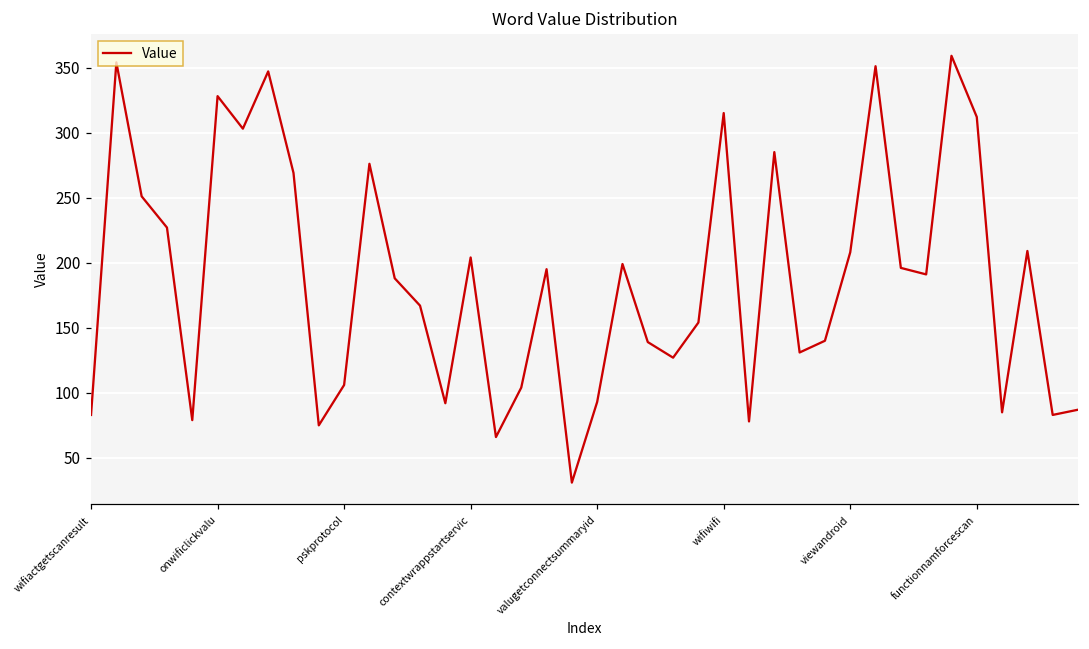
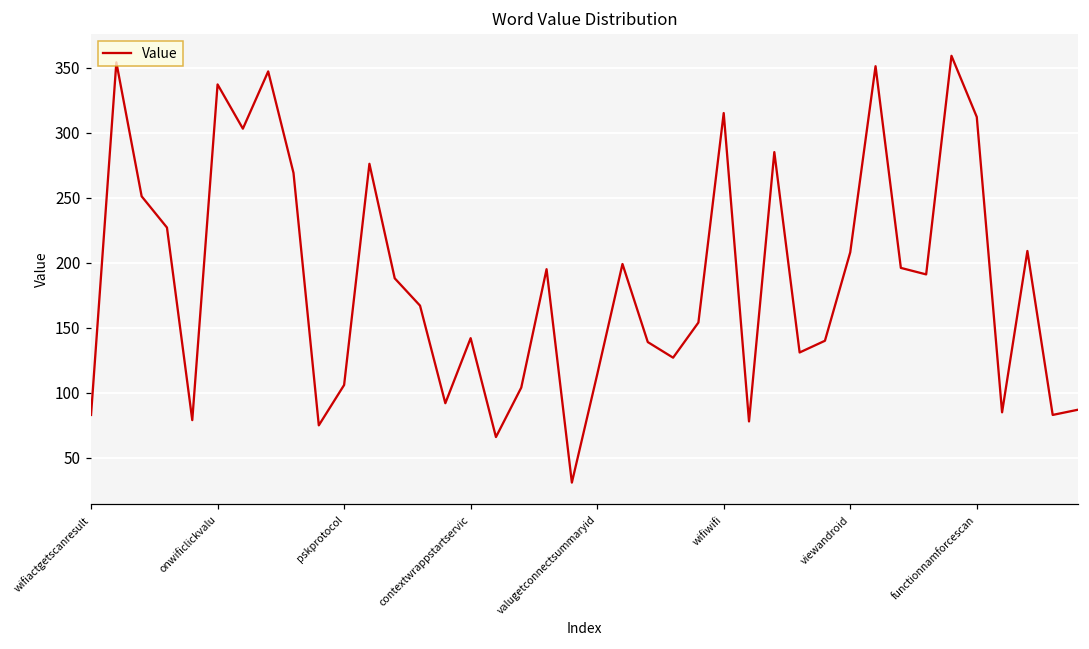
onwificlickvalu: 328 -> 337
contextwrappstartservic: 204 -> 142
valugetconnectsummaryid: 93 -> 114
